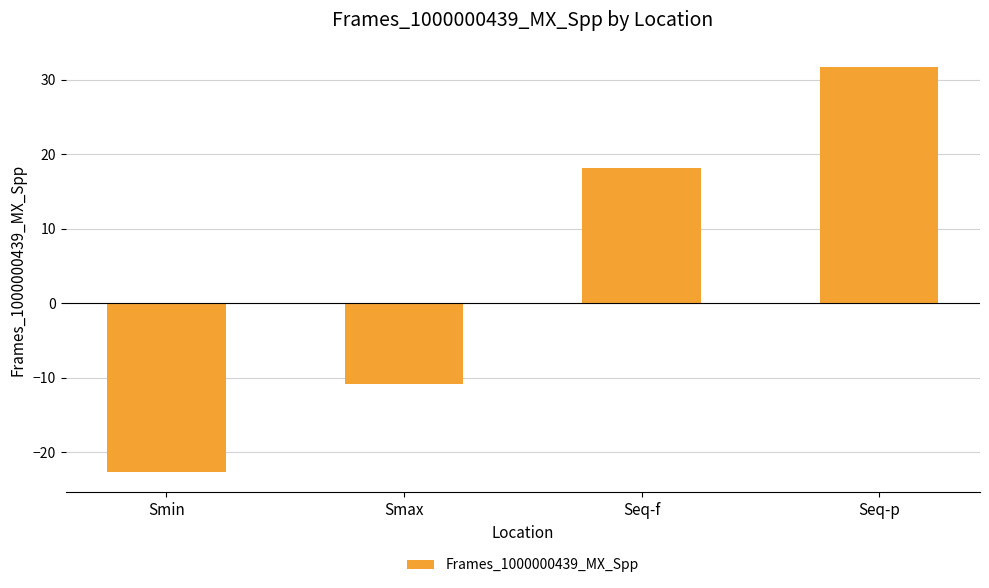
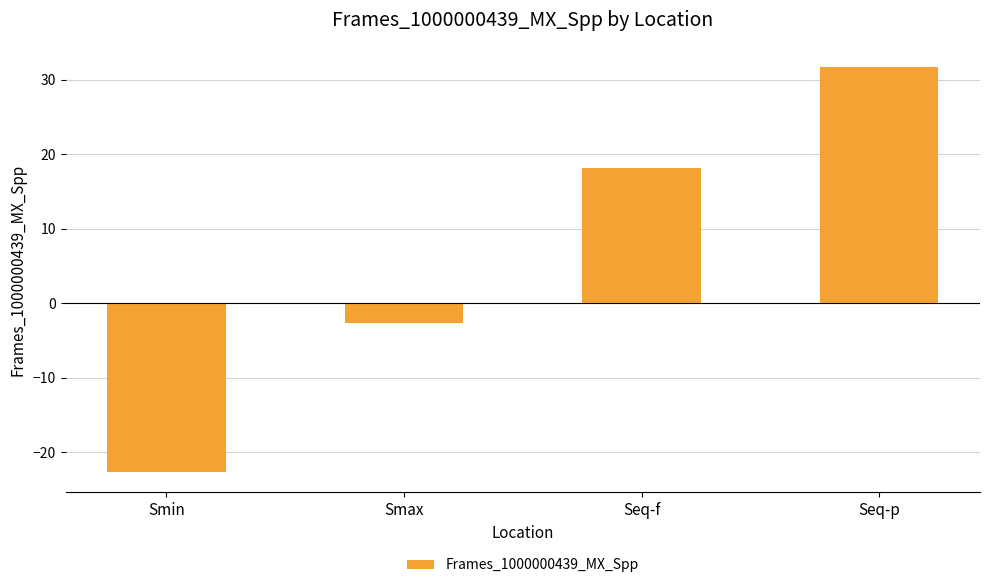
Smax: -11 -> -3
